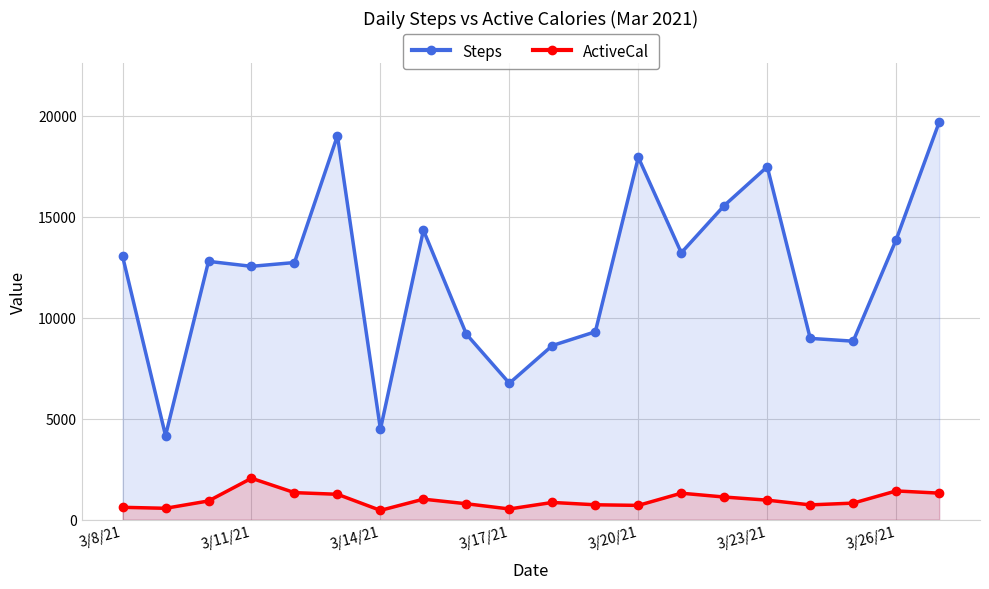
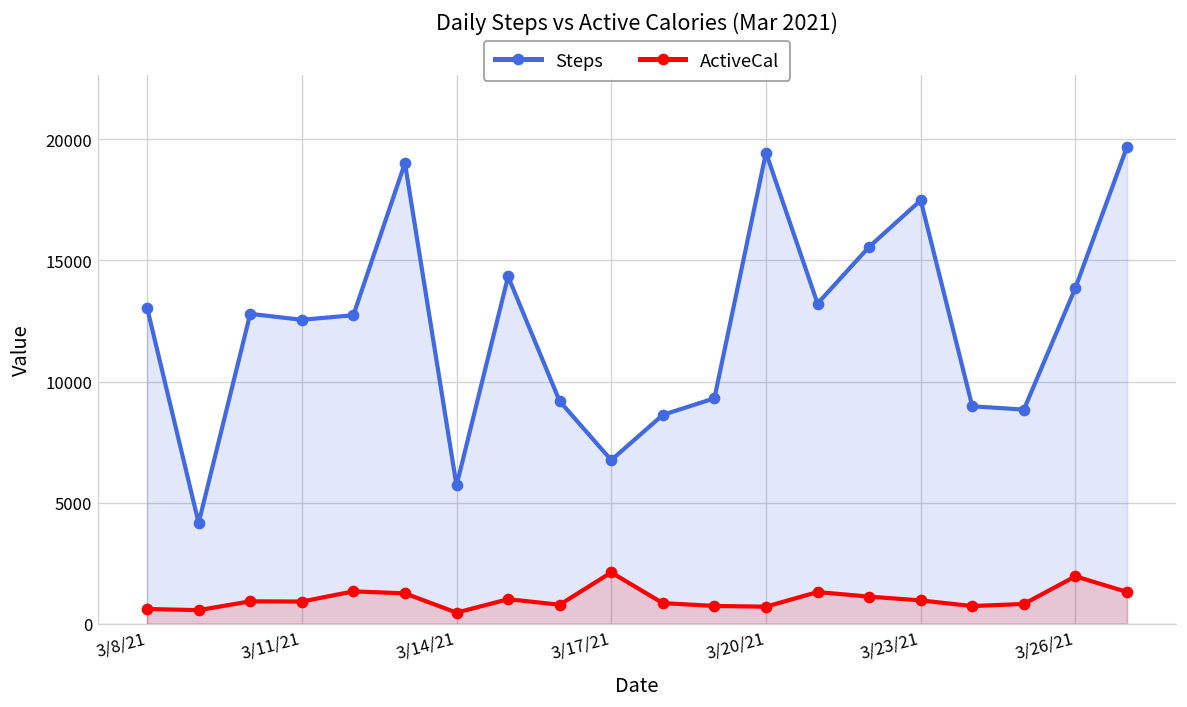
ActiveCal, 3/11/21: 2100 -> 900
Steps, 3/14/21: 4500 -> 5700
ActiveCal, 3/17/21: 500 -> 2100
Steps, 3/20/21: 17900 -> 19400
ActiveCal, 3/26/21: 1400 -> 2000
